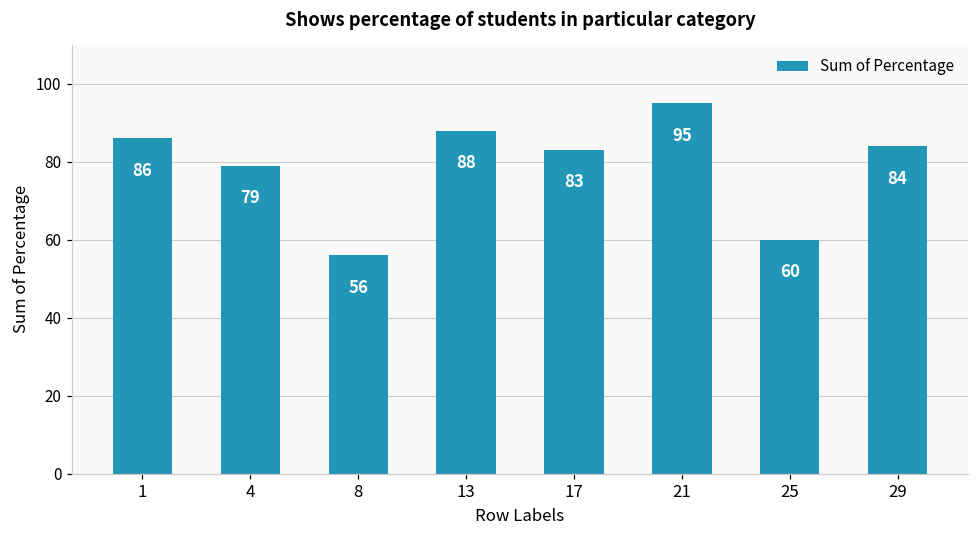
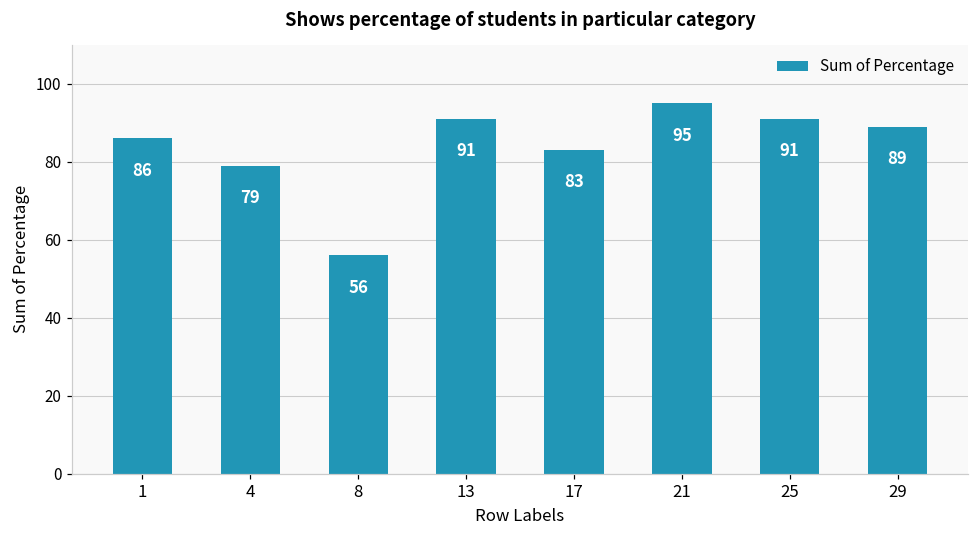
13: 88 -> 91
25: 60 -> 91
29: 84 -> 89
